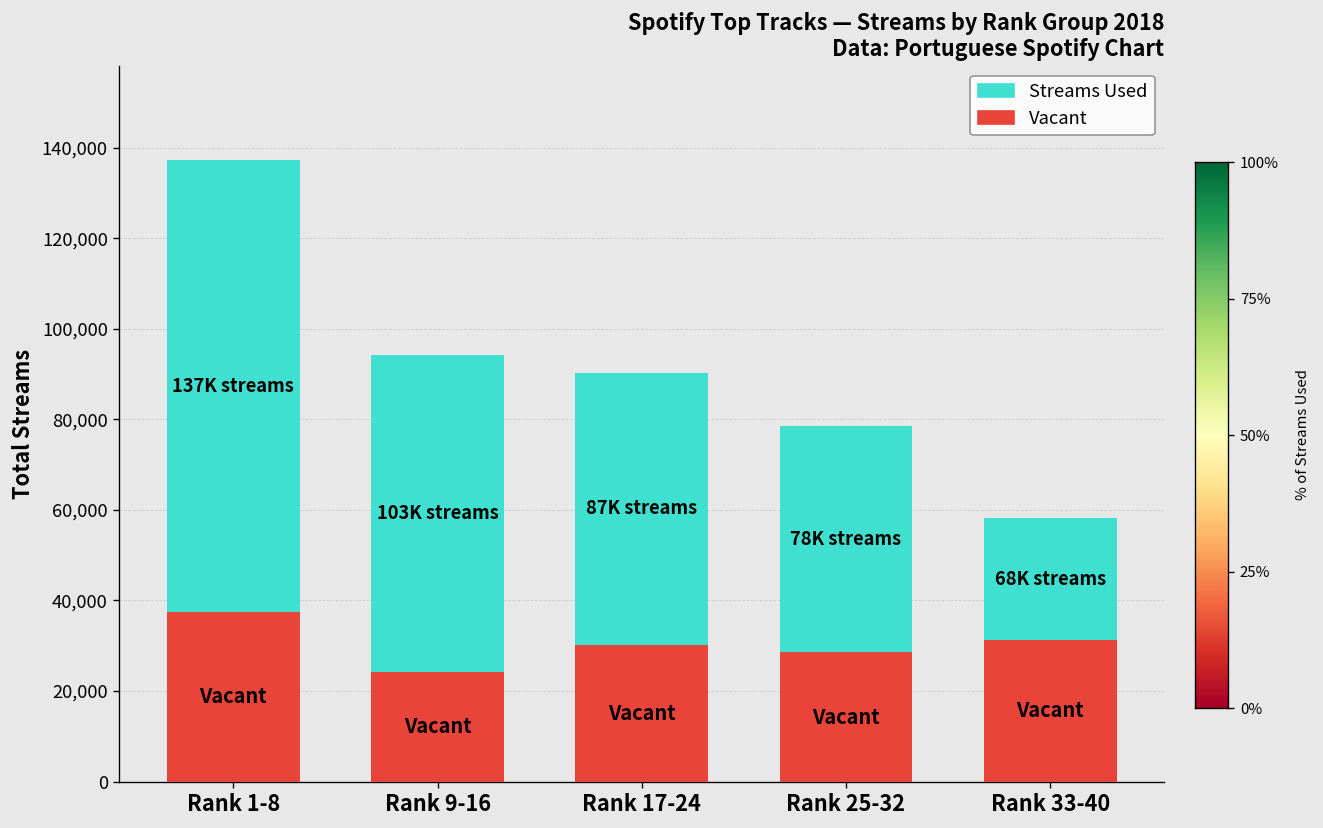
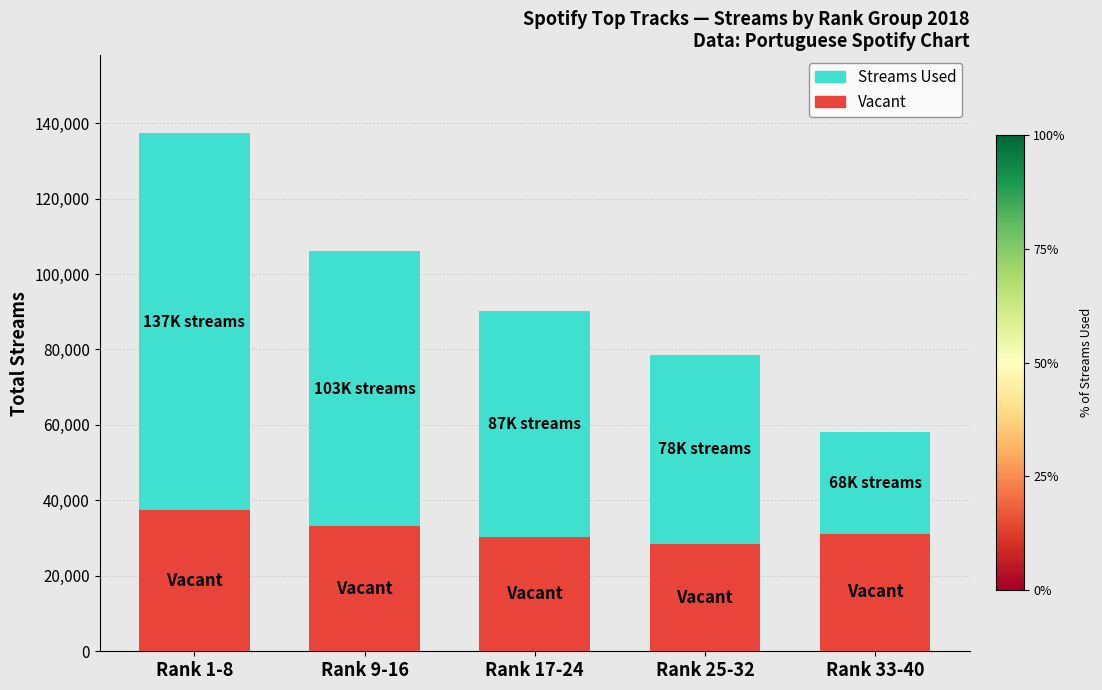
Vacant, Rank 9-16: 24,000 -> 33,000
Streams Used, Rank 9-16: 70,000 -> 73,000
